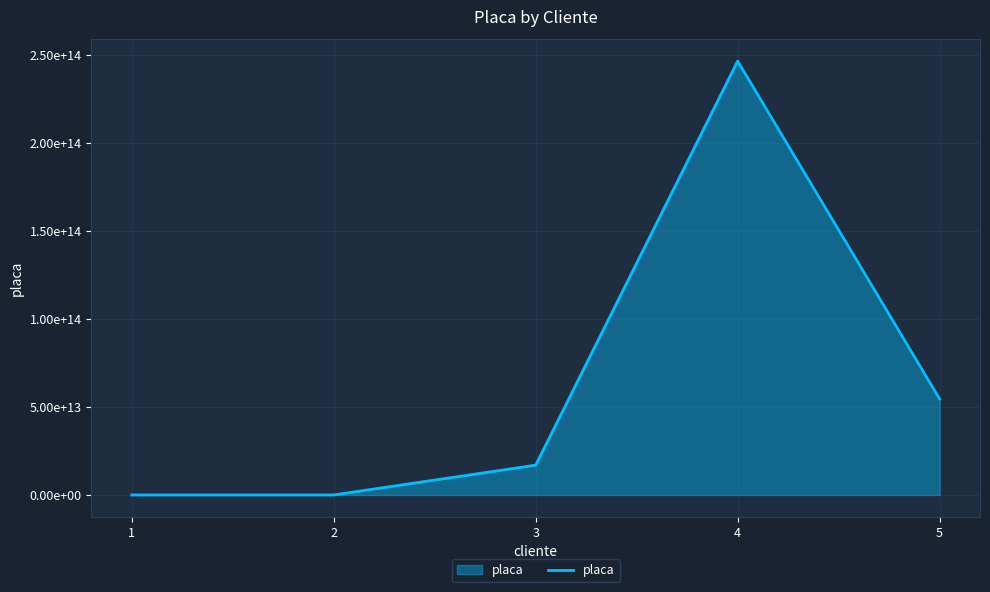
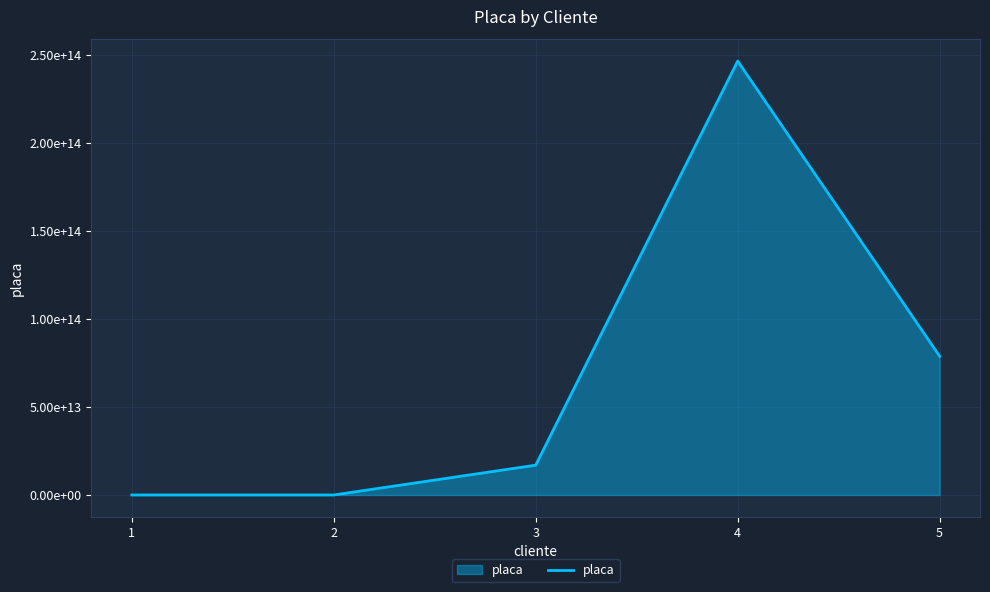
5: 55000000000000 -> 79000000000000
